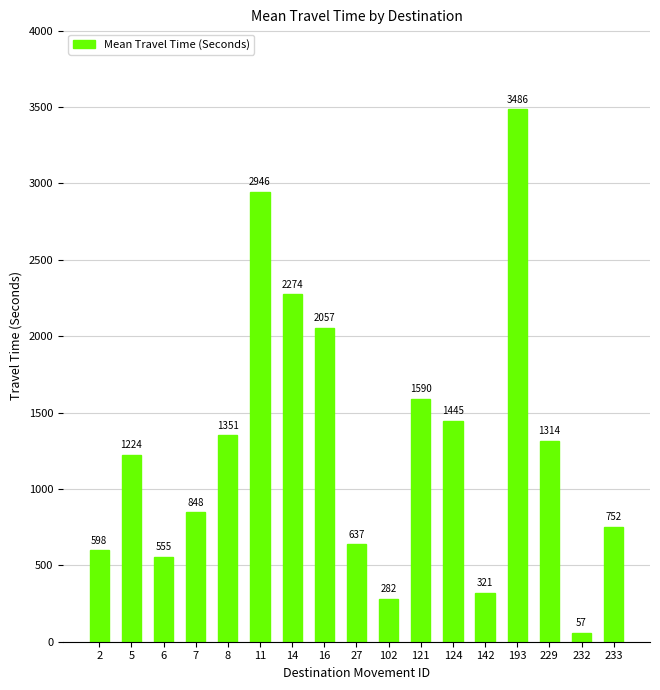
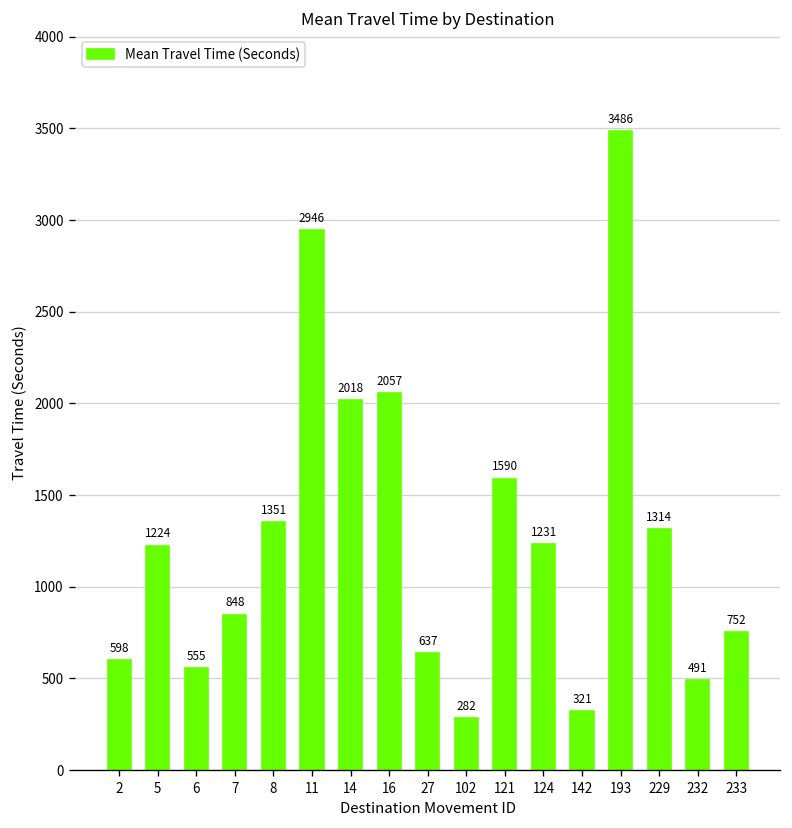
14: 2274 -> 2018
124: 1445 -> 1231
232: 57 -> 491
